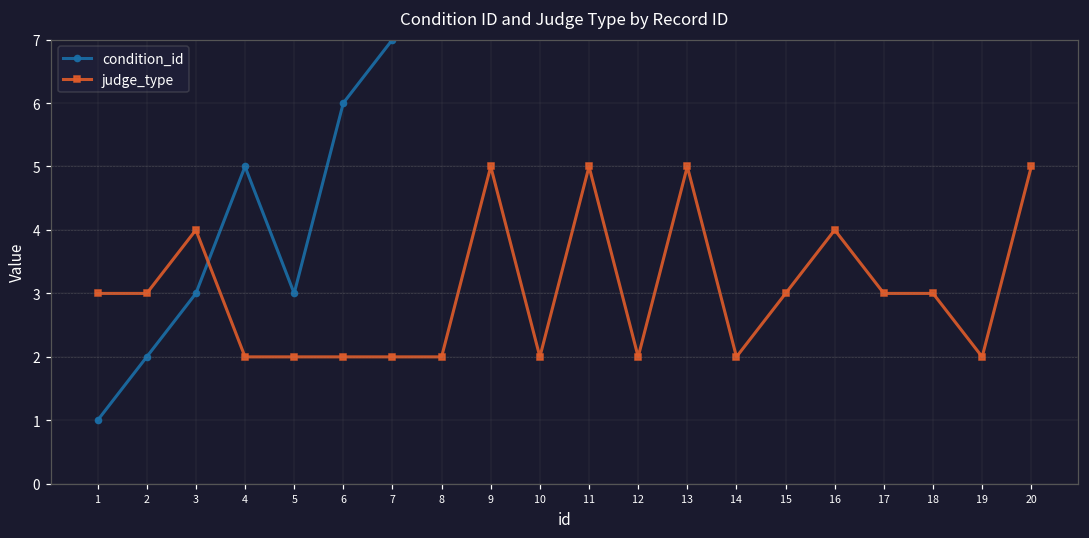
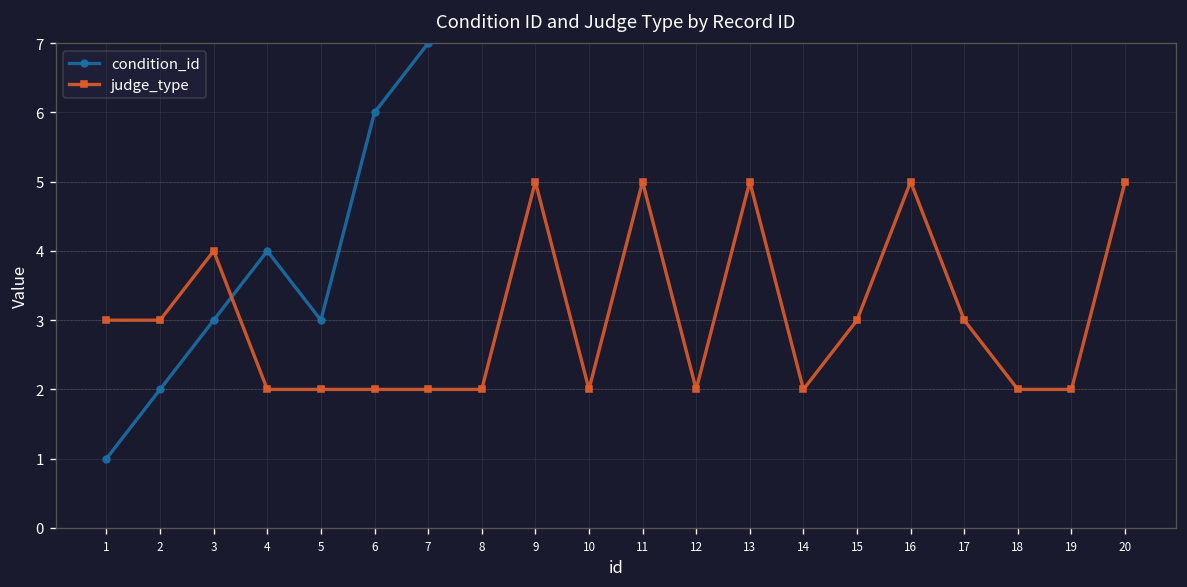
condition_id, 4: 5 -> 4
judge_type, 16: 4 -> 5
judge_type, 18: 3 -> 2
